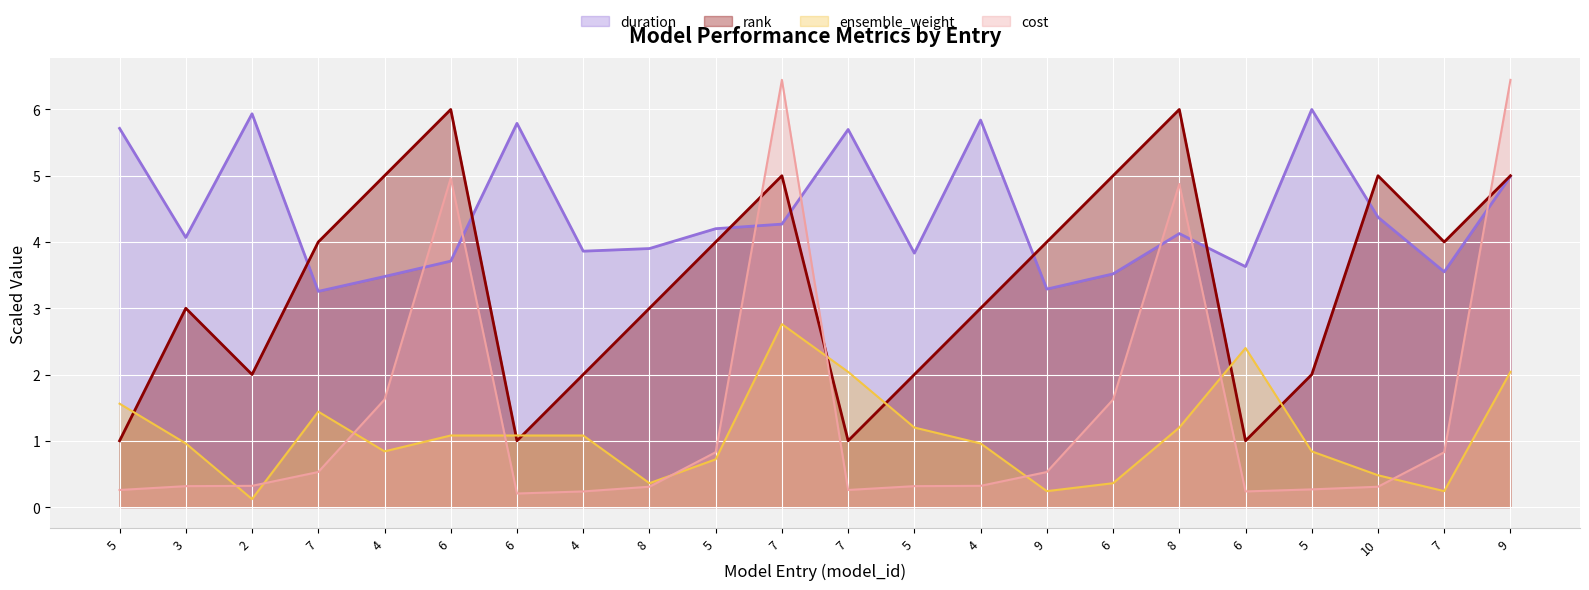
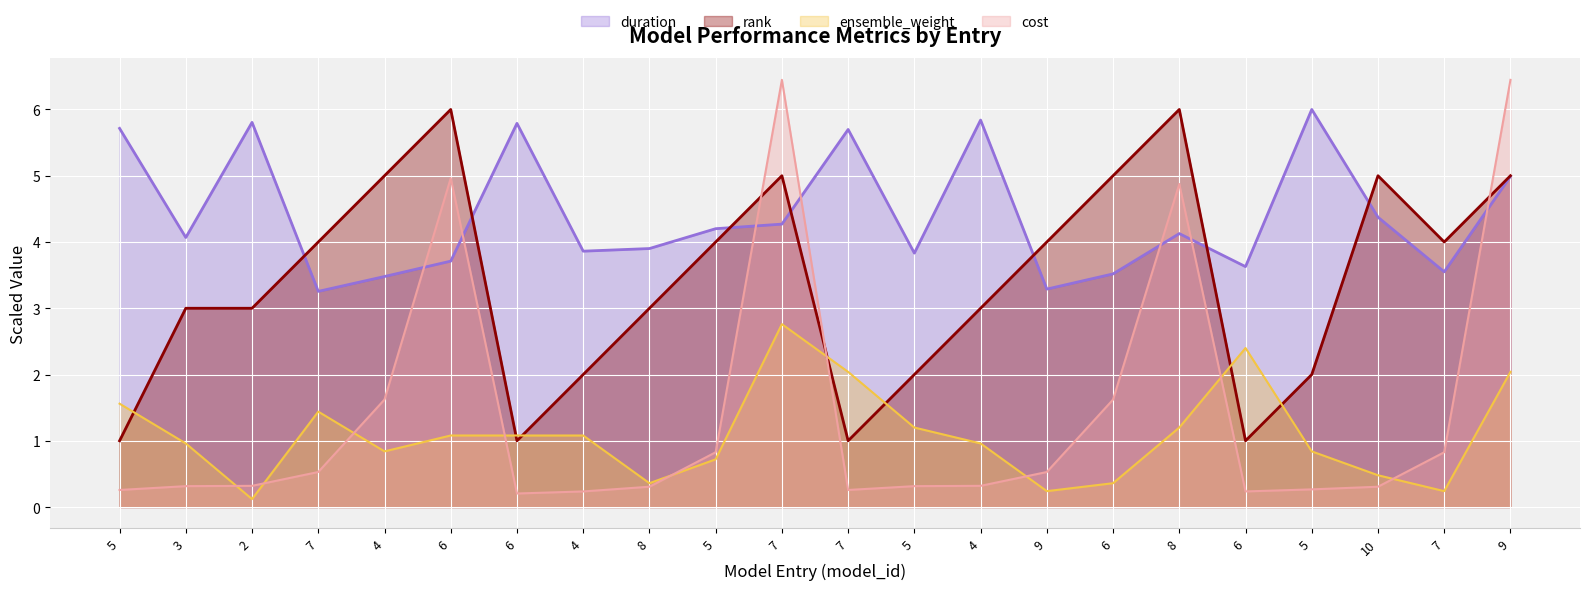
duration, 2: 5.9 -> 5.8
rank, 2: 2 -> 3
